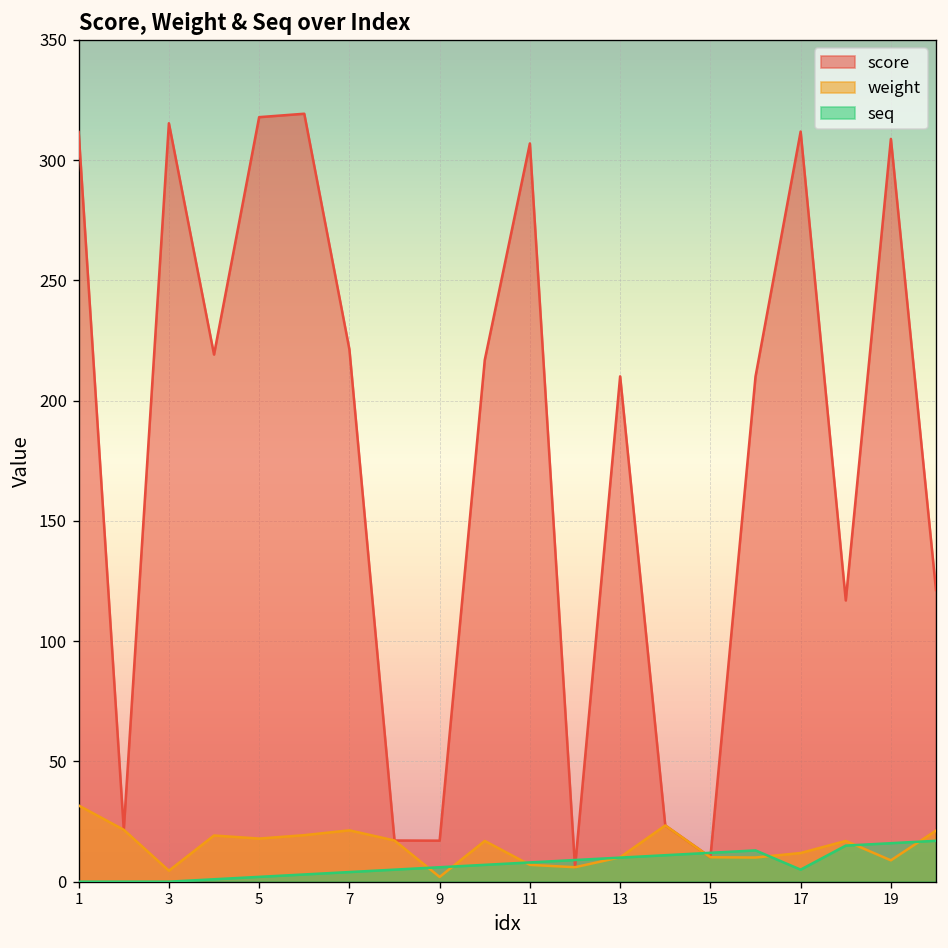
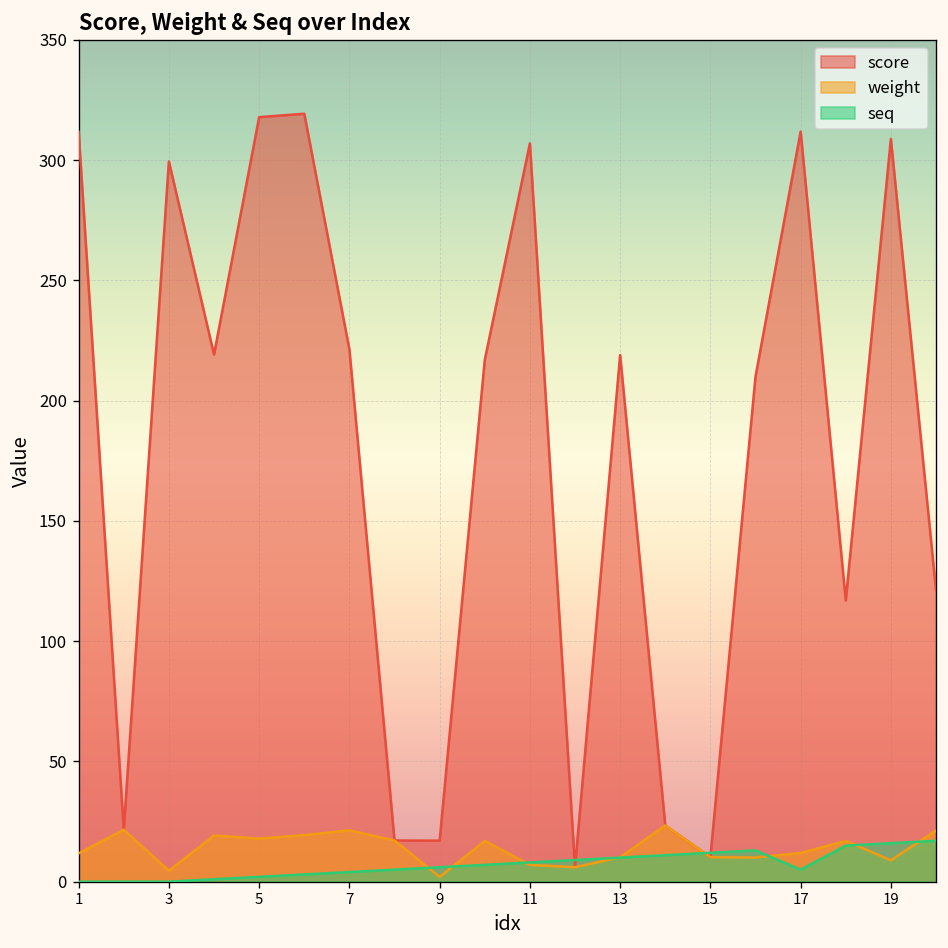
weight, 1: 32 -> 12
score, 3: 315 -> 299
score, 13: 210 -> 219
